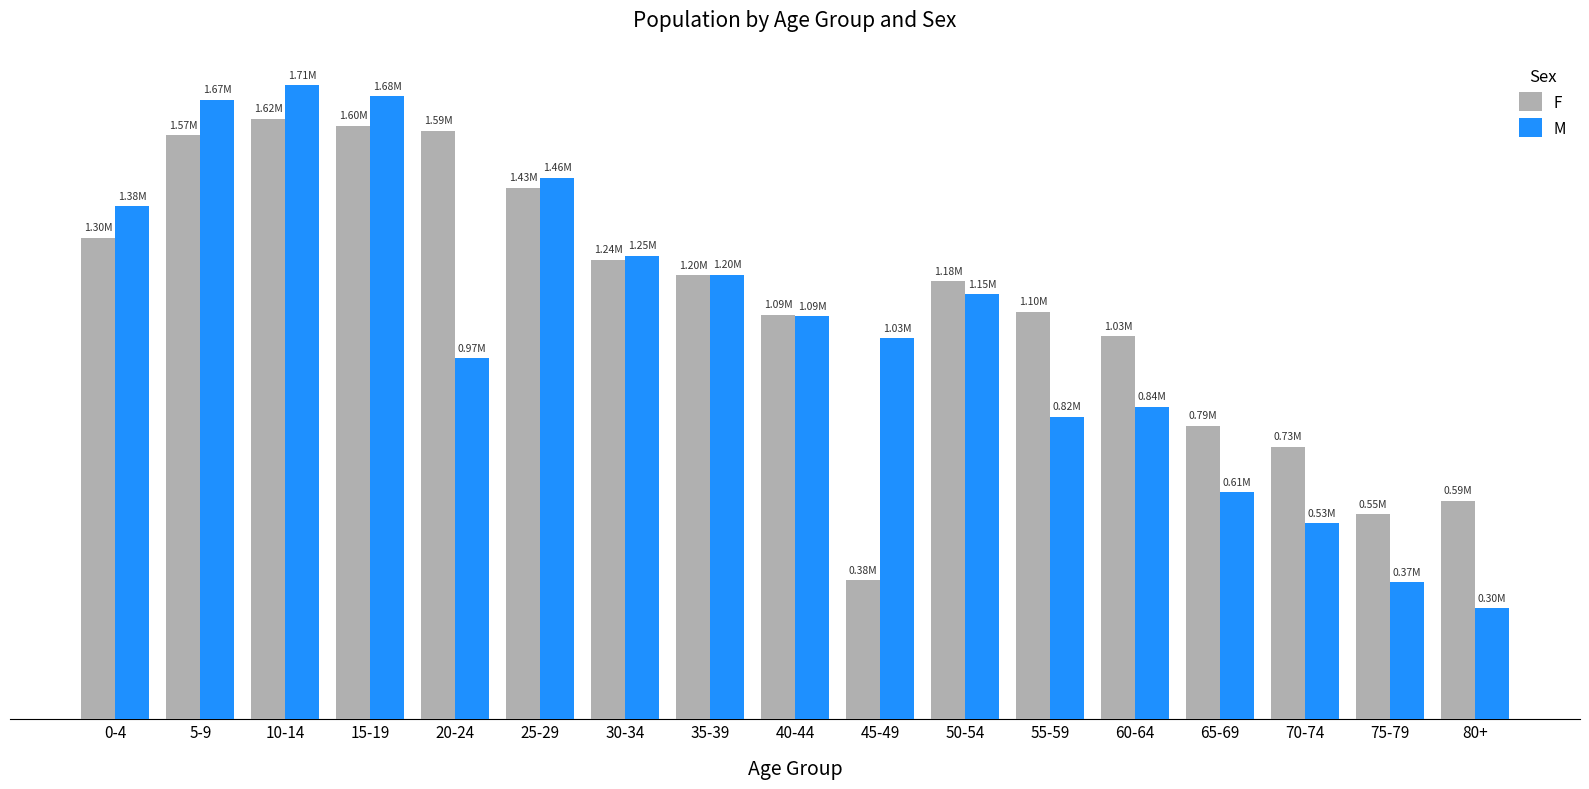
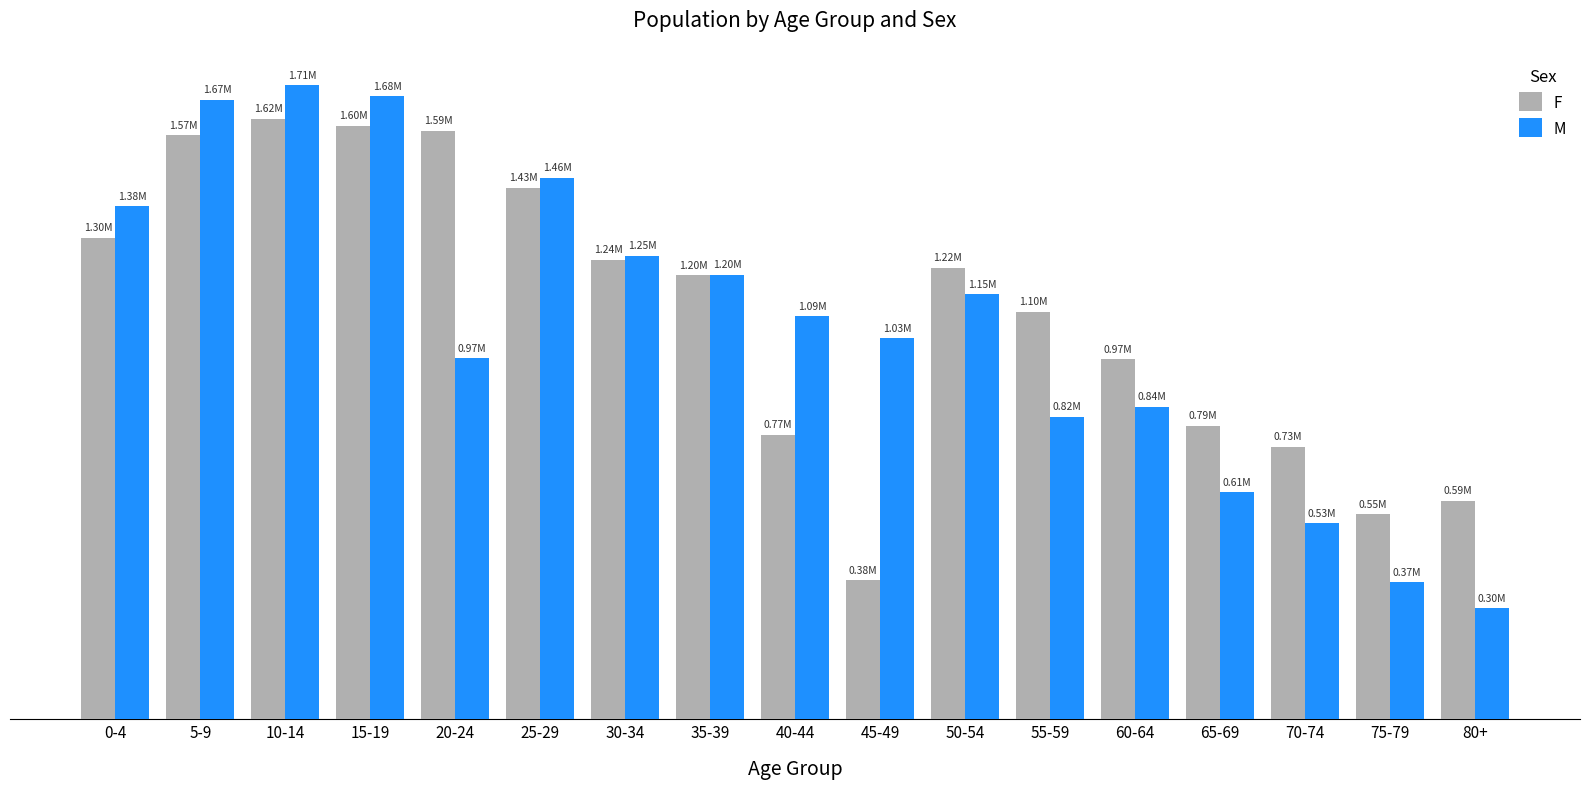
F, 40-44: 1.09M -> 0.77M
F, 50-54: 1.18M -> 1.22M
F, 60-64: 1.03M -> 0.97M
